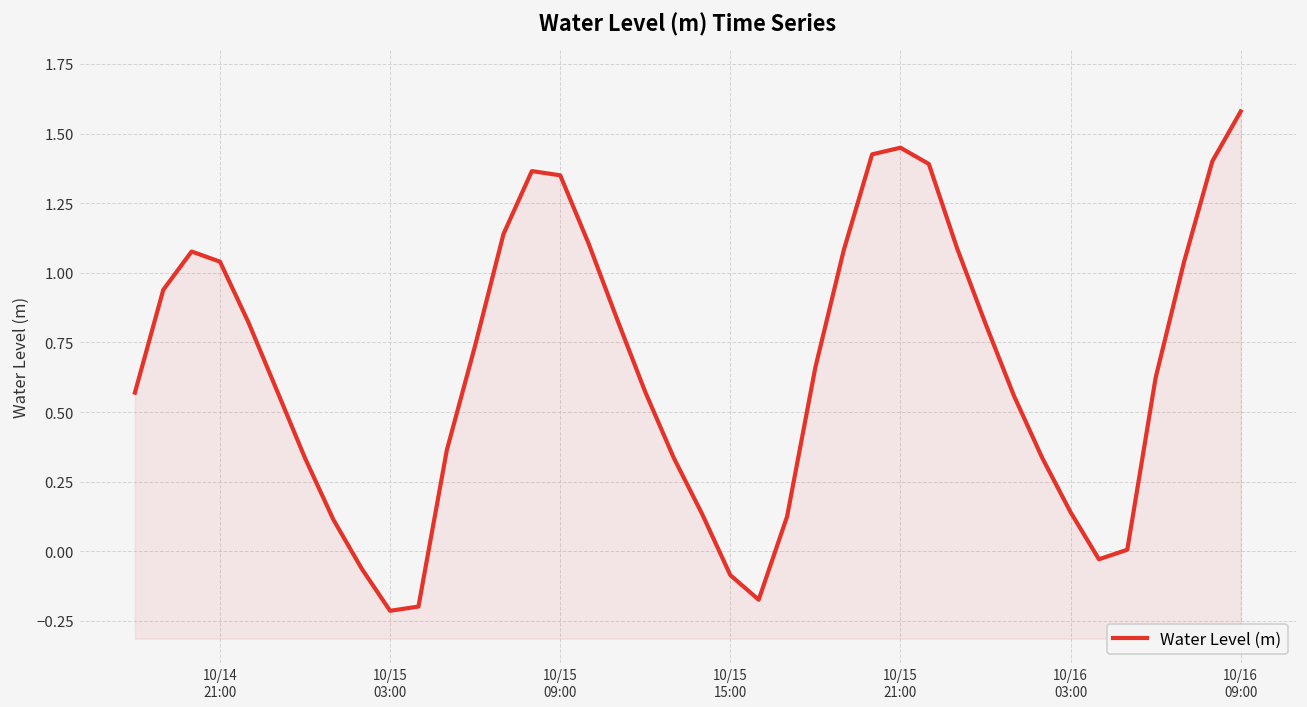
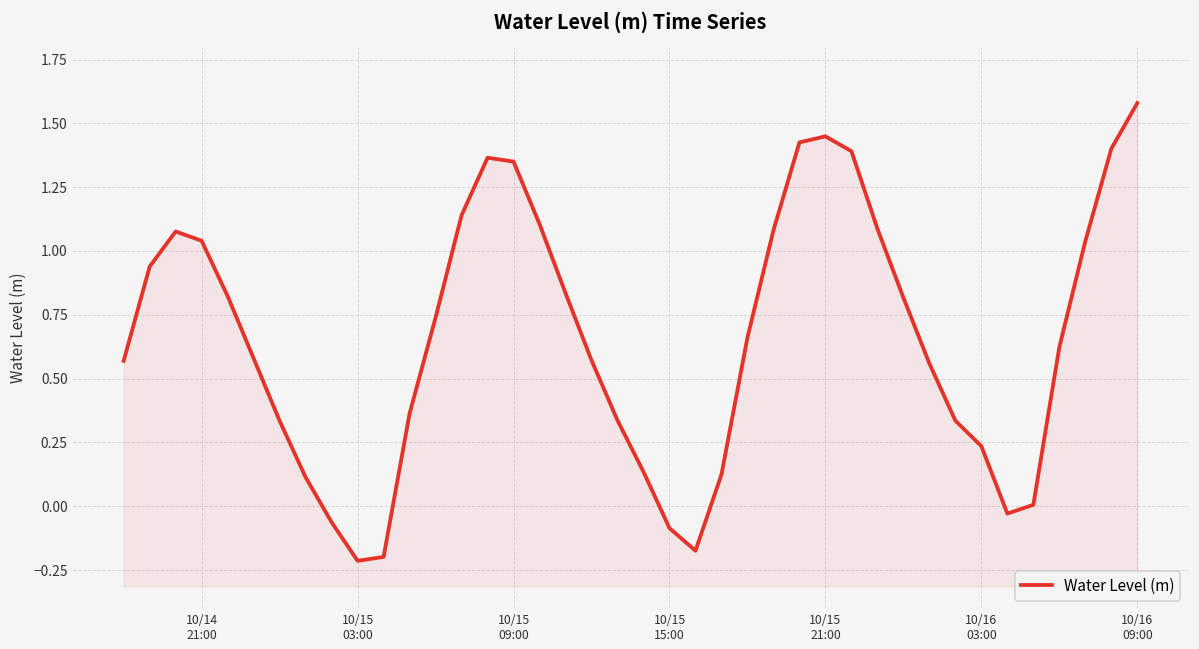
10/16 03:00: 0.14 -> 0.24
